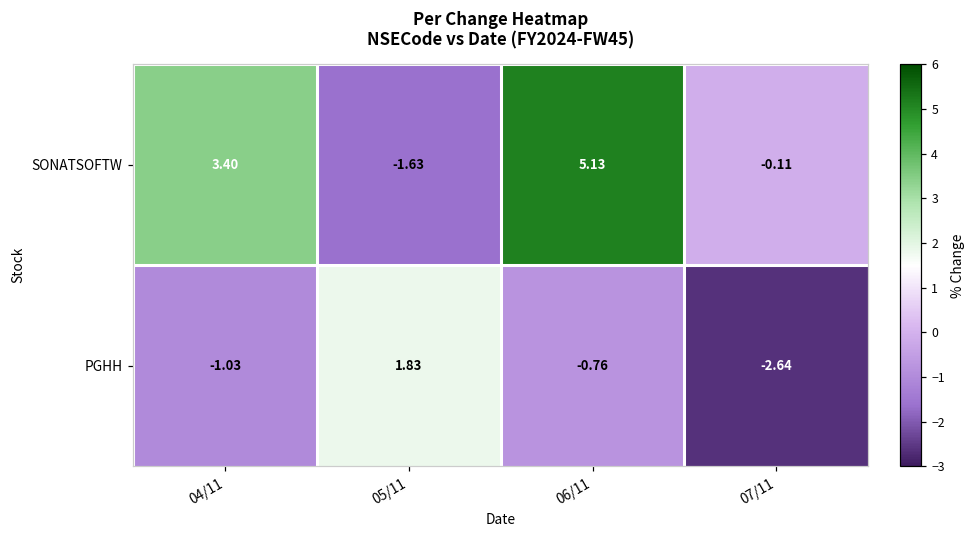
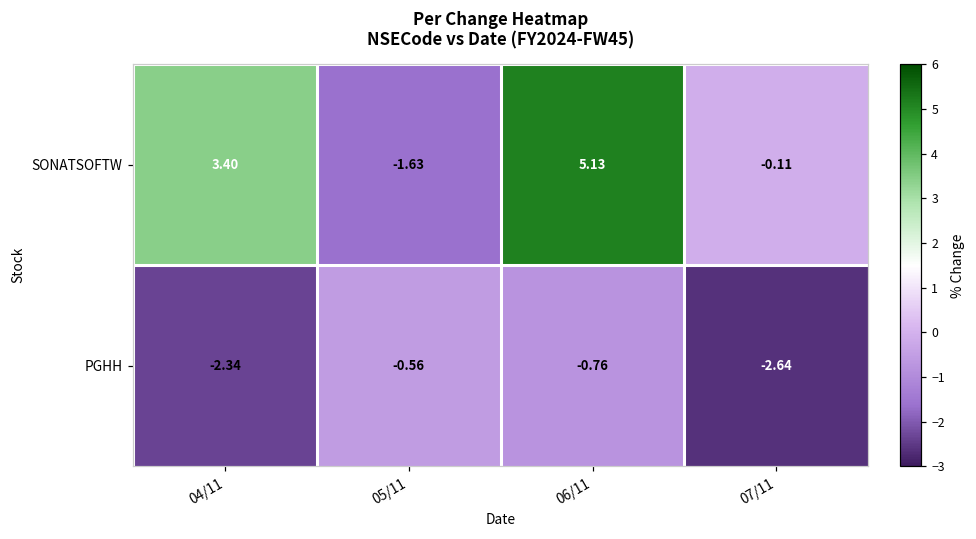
PGHH, 04/11: -1.03 -> -2.34
PGHH, 05/11: 1.83 -> -0.56
